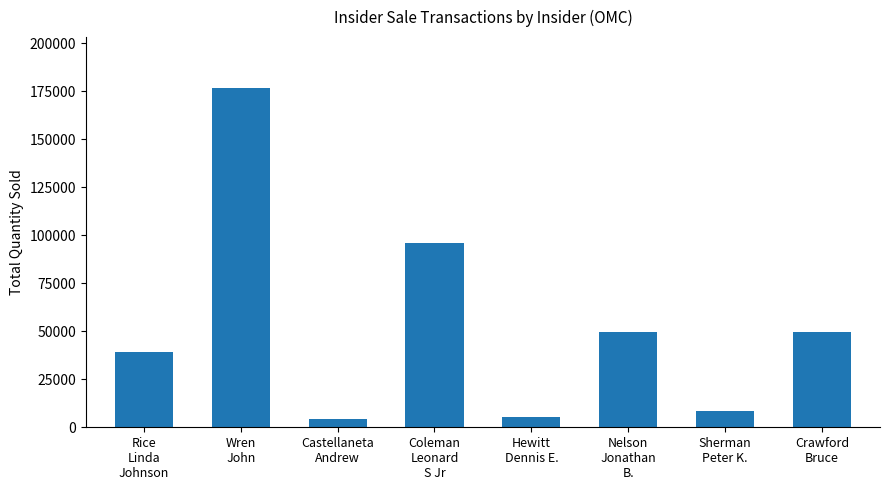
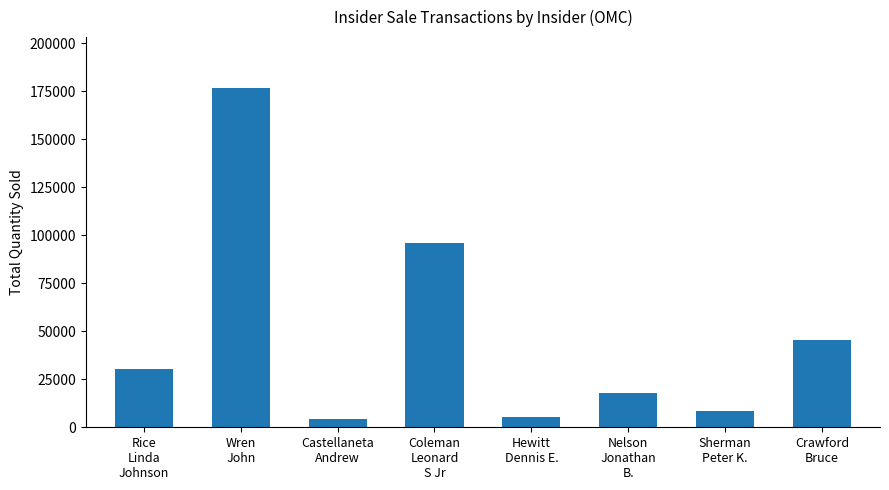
Rice Linda Johnson: 39000 -> 30000
Nelson Jonathan B.: 49000 -> 18000
Crawford Bruce: 50000 -> 46000
